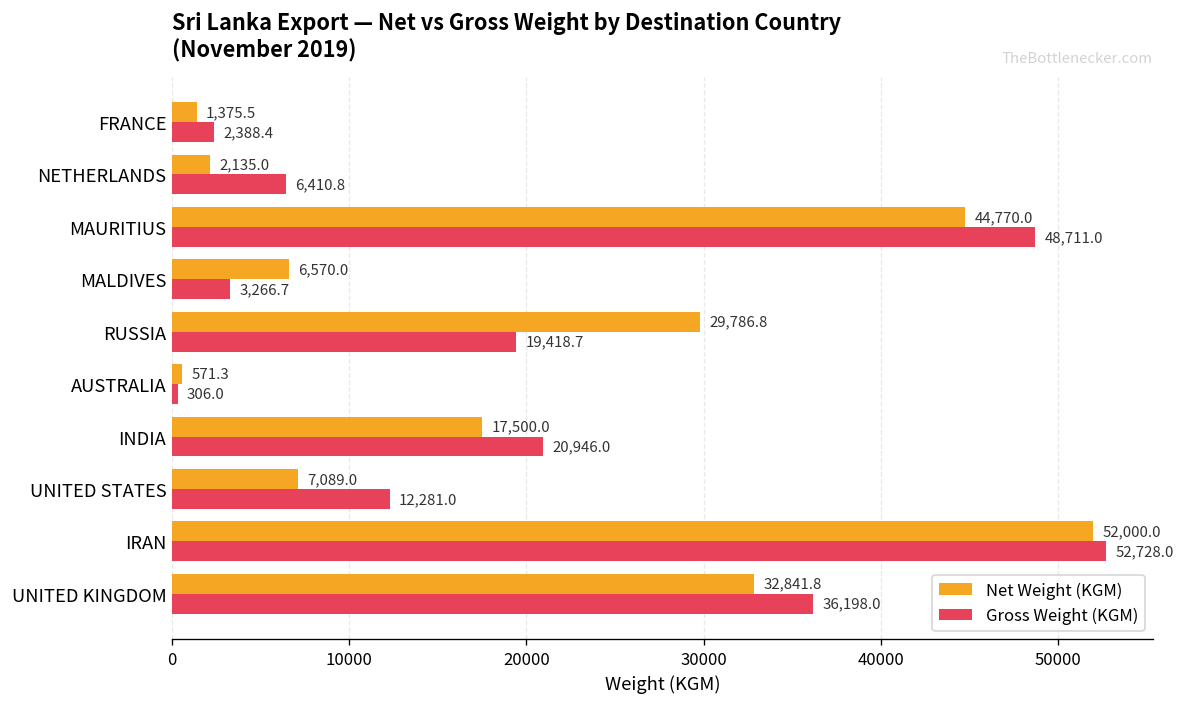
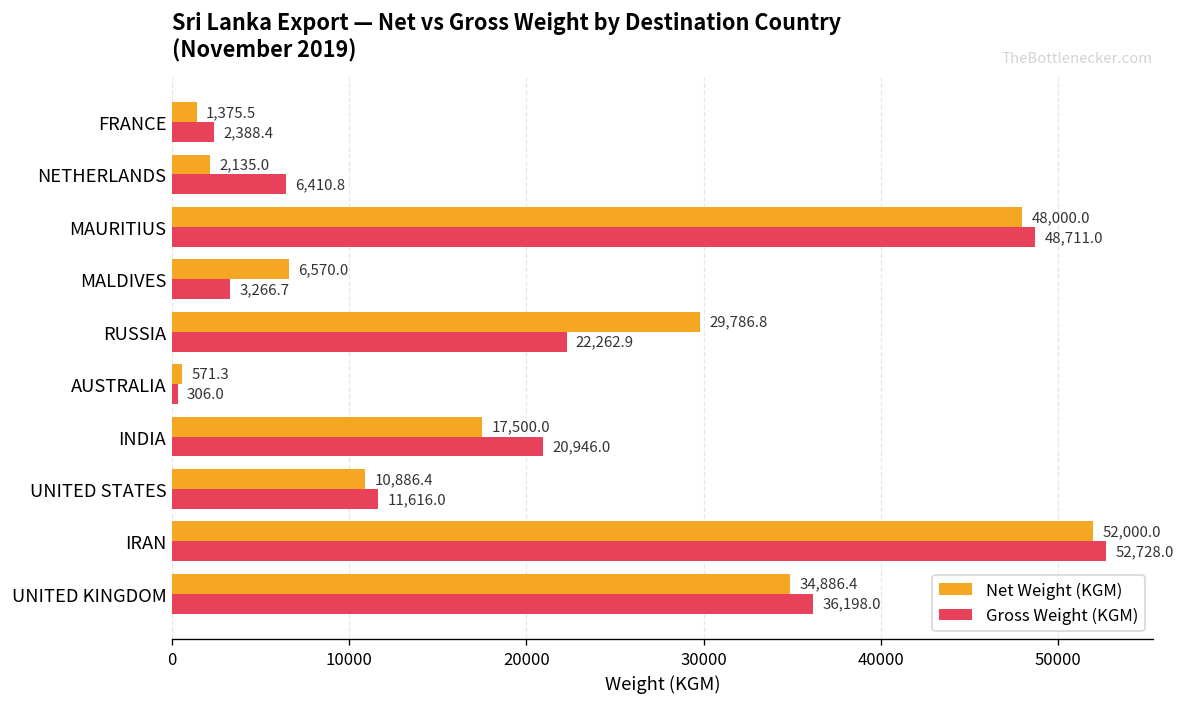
Net Weight (KGM), MAURITIUS: 44,770.0 -> 48,000.0
Gross Weight (KGM), RUSSIA: 19,418.7 -> 22,262.9
Net Weight (KGM), UNITED STATES: 7,089.0 -> 10,886.4
Gross Weight (KGM), UNITED STATES: 12,281.0 -> 11,616.0
Net Weight (KGM), UNITED KINGDOM: 32,841.8 -> 34,886.4
